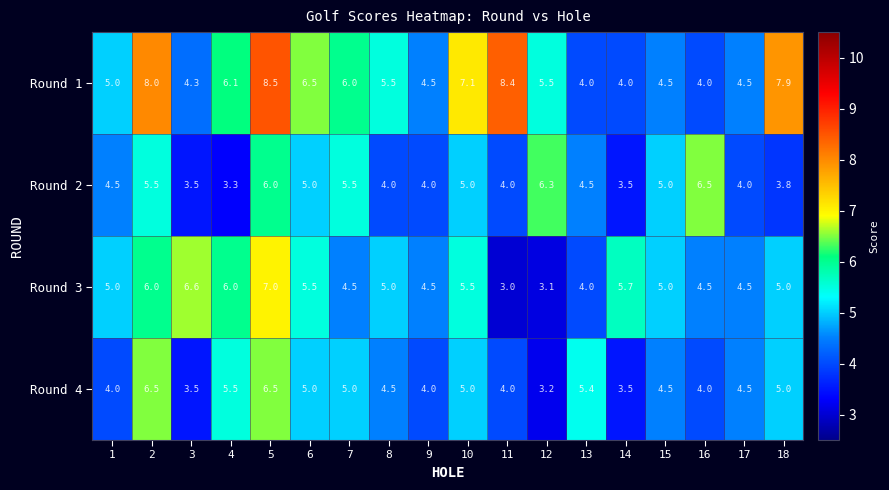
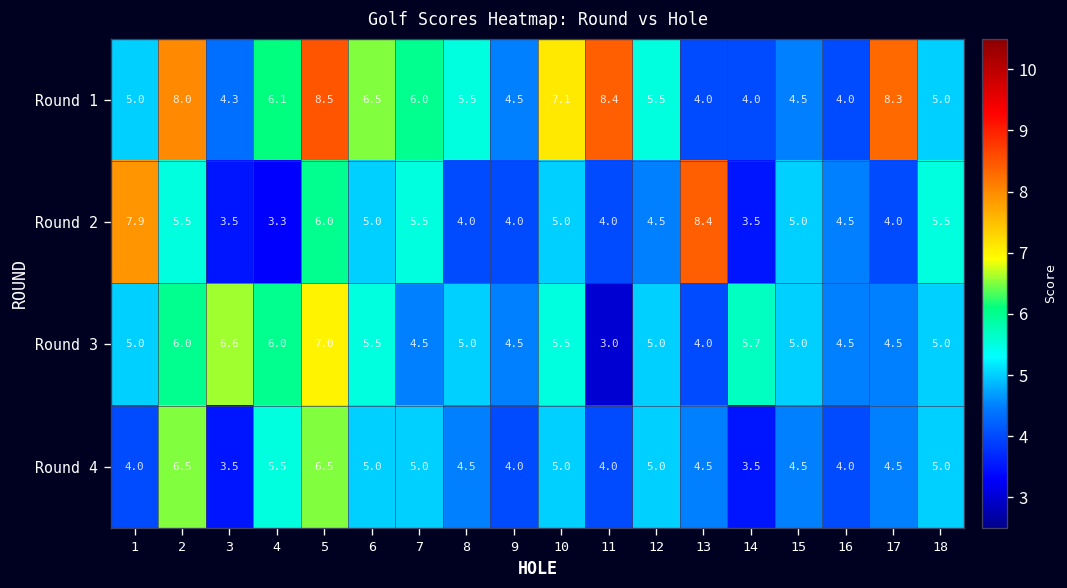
Round 1, 17: 4.5 -> 8.3
Round 1, 18: 7.9 -> 5.0
Round 2, 1: 4.5 -> 7.9
Round 2, 12: 6.3 -> 4.5
Round 2, 13: 4.5 -> 8.4
Round 2, 16: 6.5 -> 4.5
Round 2, 18: 3.8 -> 5.5
Round 3, 12: 3.1 -> 5.0
Round 4, 12: 3.2 -> 5.0
Round 4, 13: 5.4 -> 4.5
